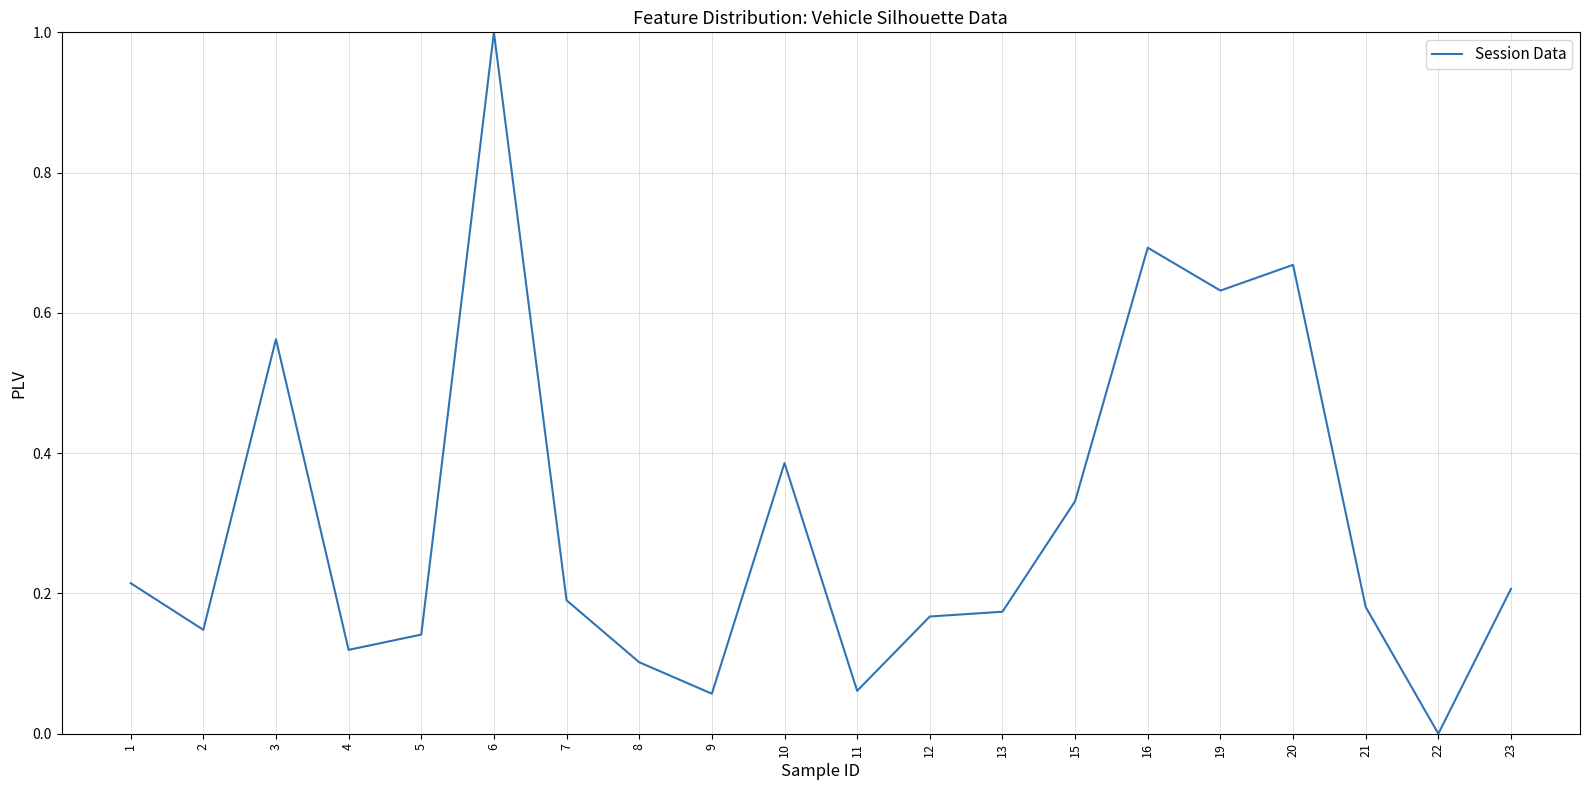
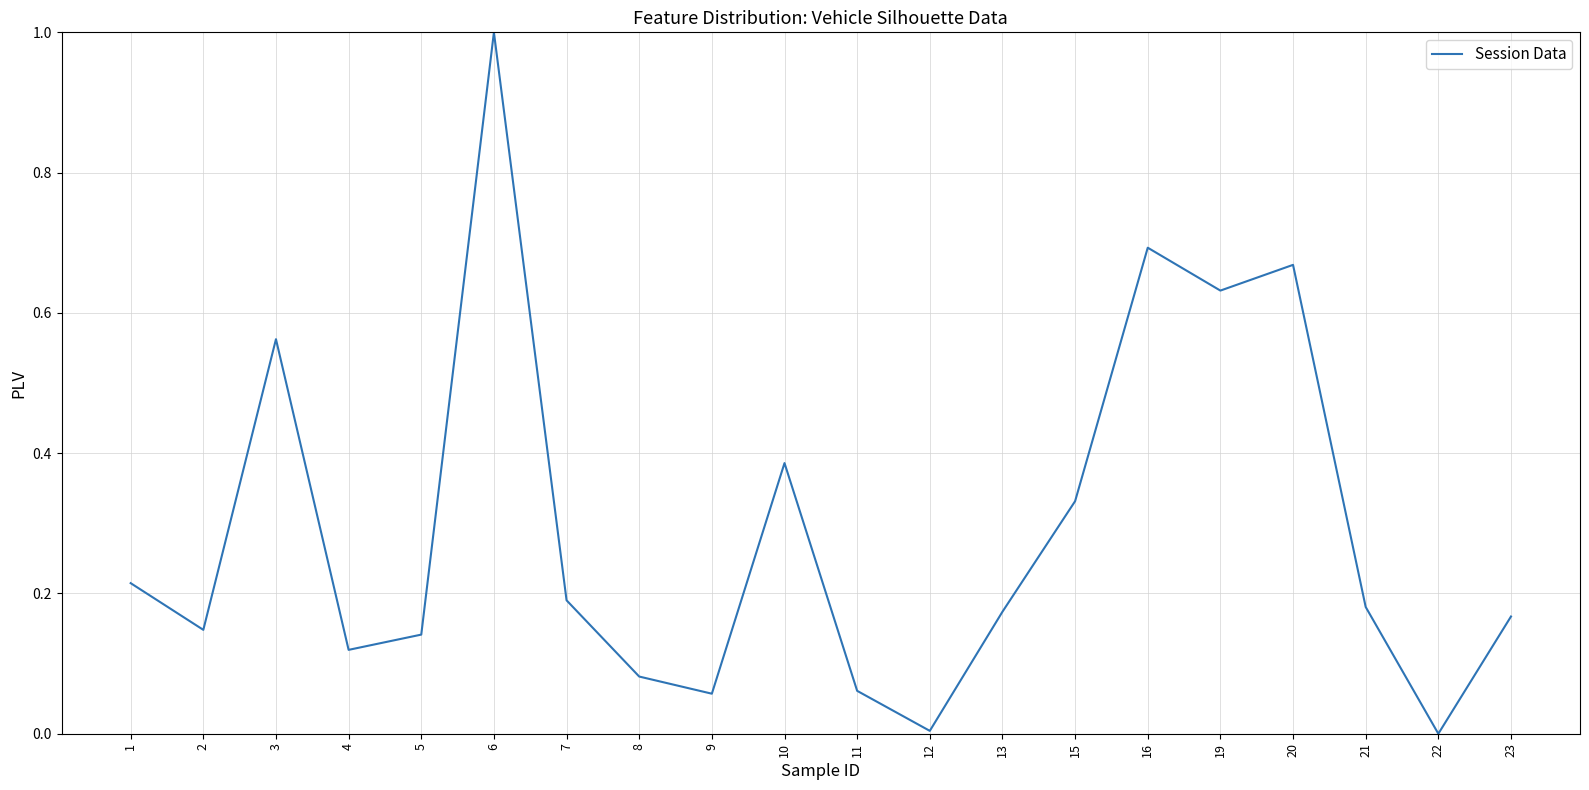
8: 0.10 -> 0.08
12: 0.17 -> 0.00
23: 0.21 -> 0.17
